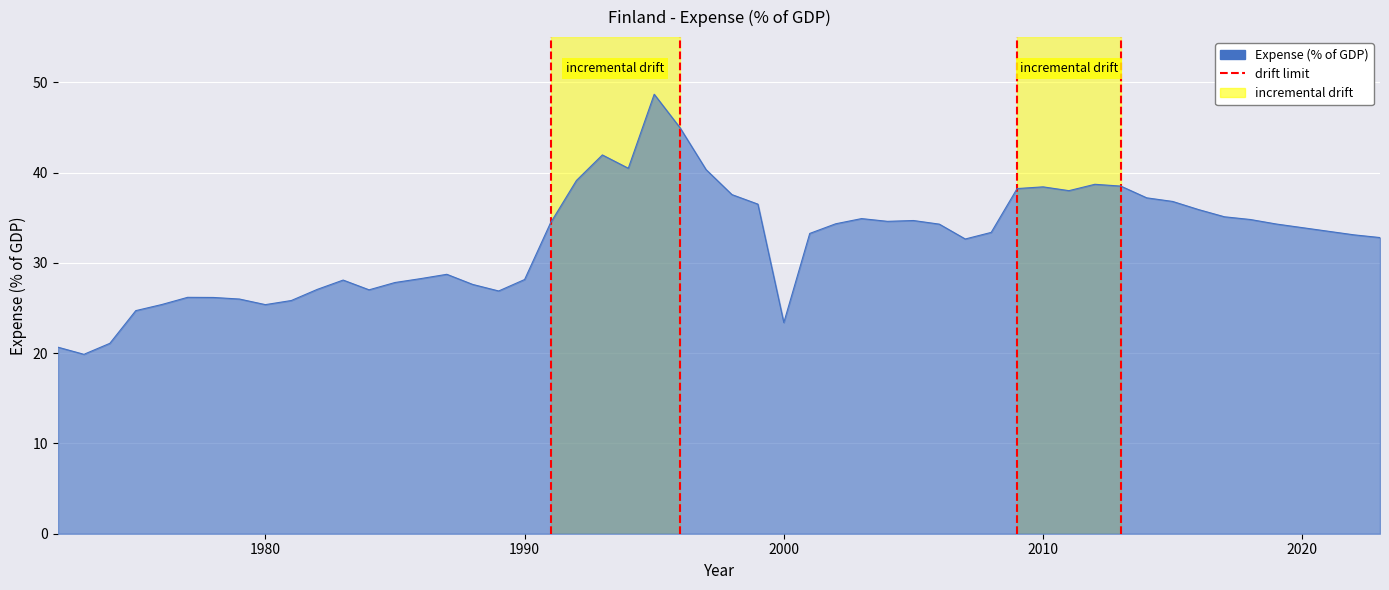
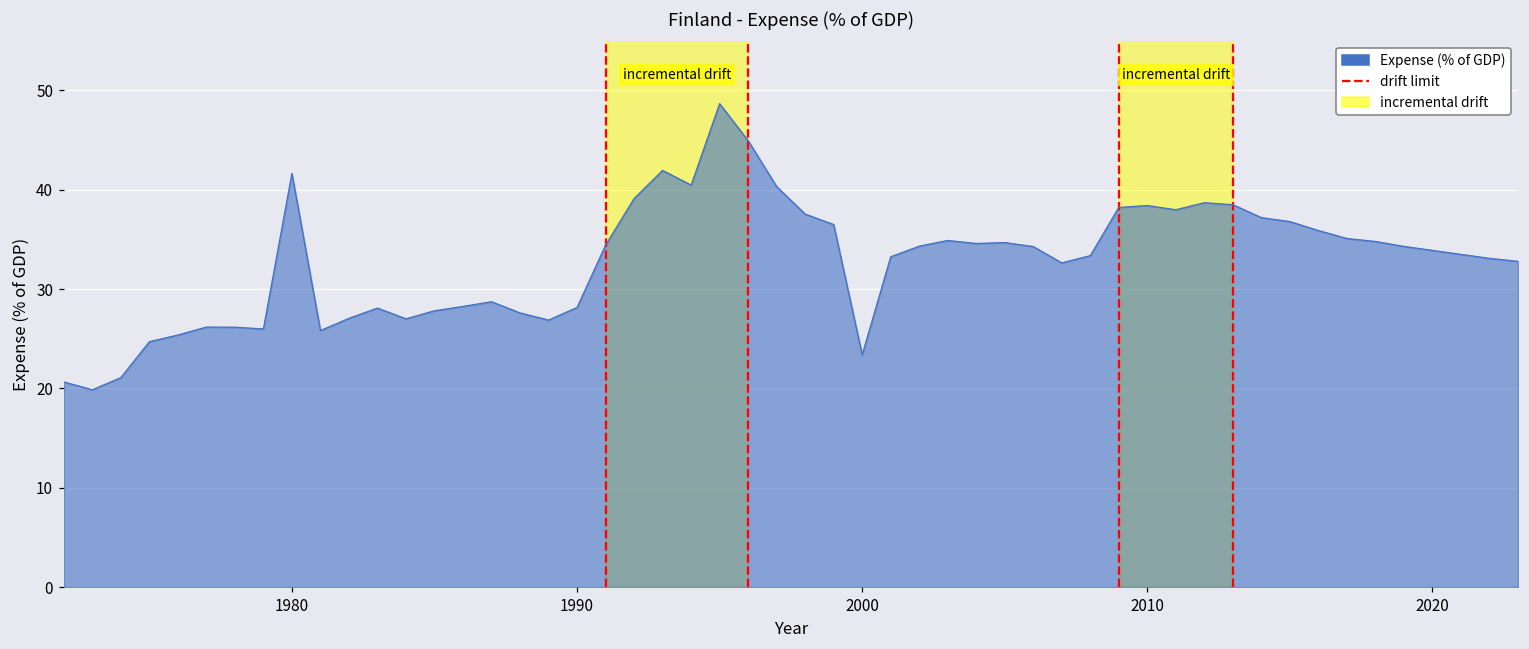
1980: 25 -> 42
